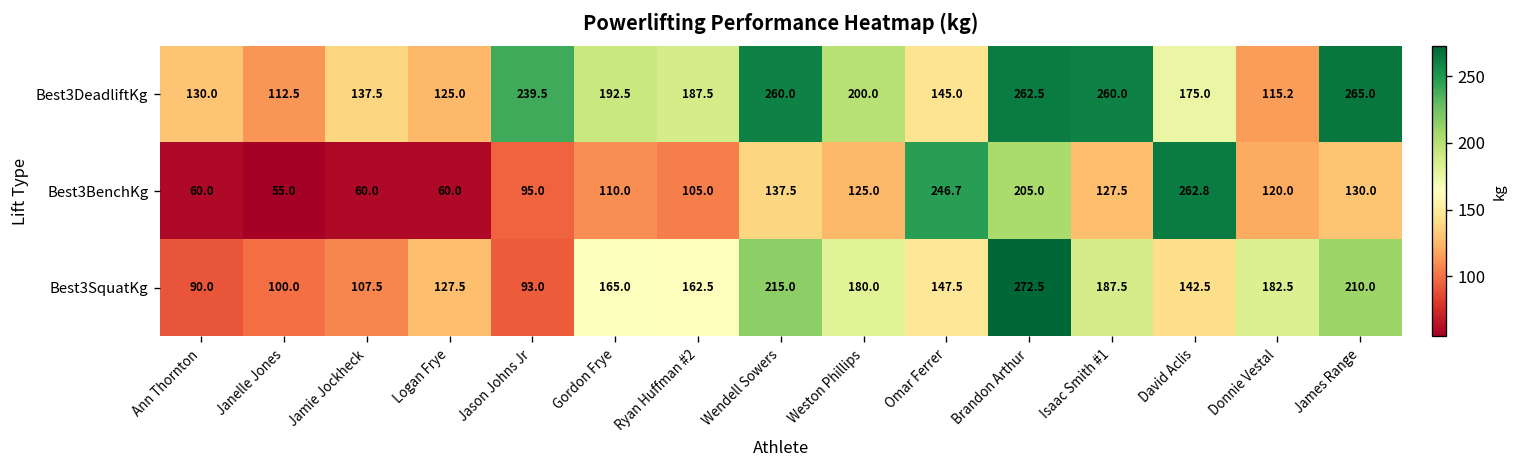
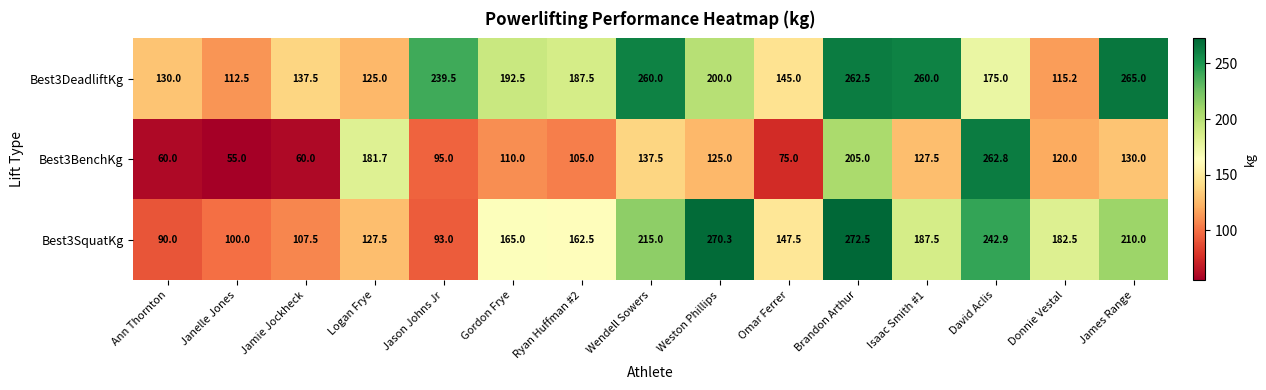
Best3BenchKg, Logan Frye: 60.0 -> 181.7
Best3BenchKg, Omar Ferrer: 246.7 -> 75.0
Best3SquatKg, Weston Phillips: 180.0 -> 270.3
Best3SquatKg, David Aclis: 142.5 -> 242.9
